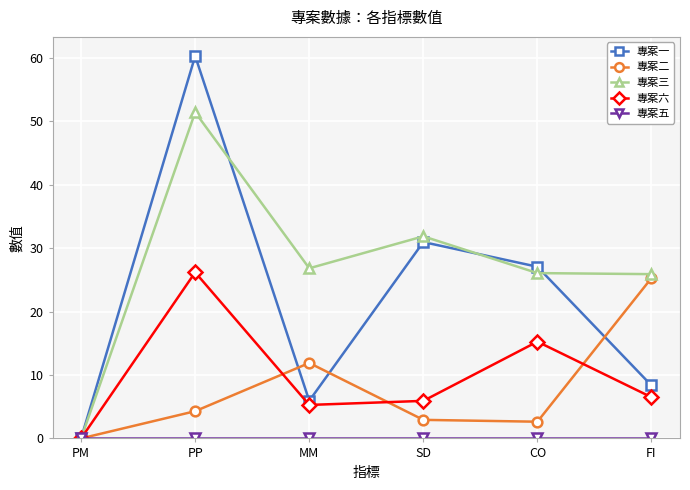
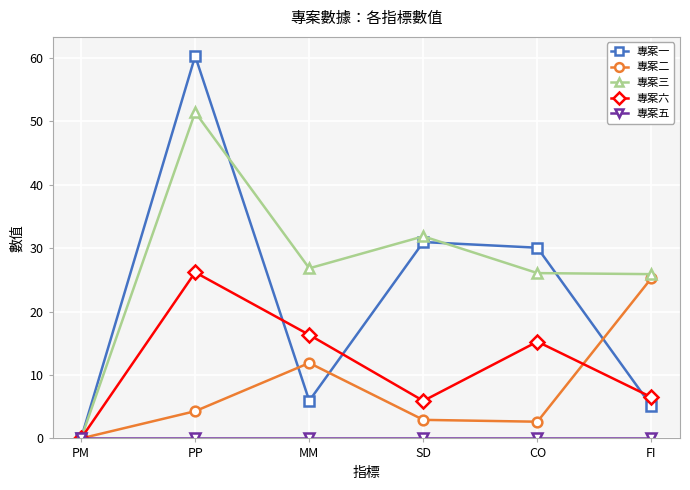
專案六, MM: 5 -> 16
專案一, CO: 27 -> 30
專案一, FI: 8 -> 5
